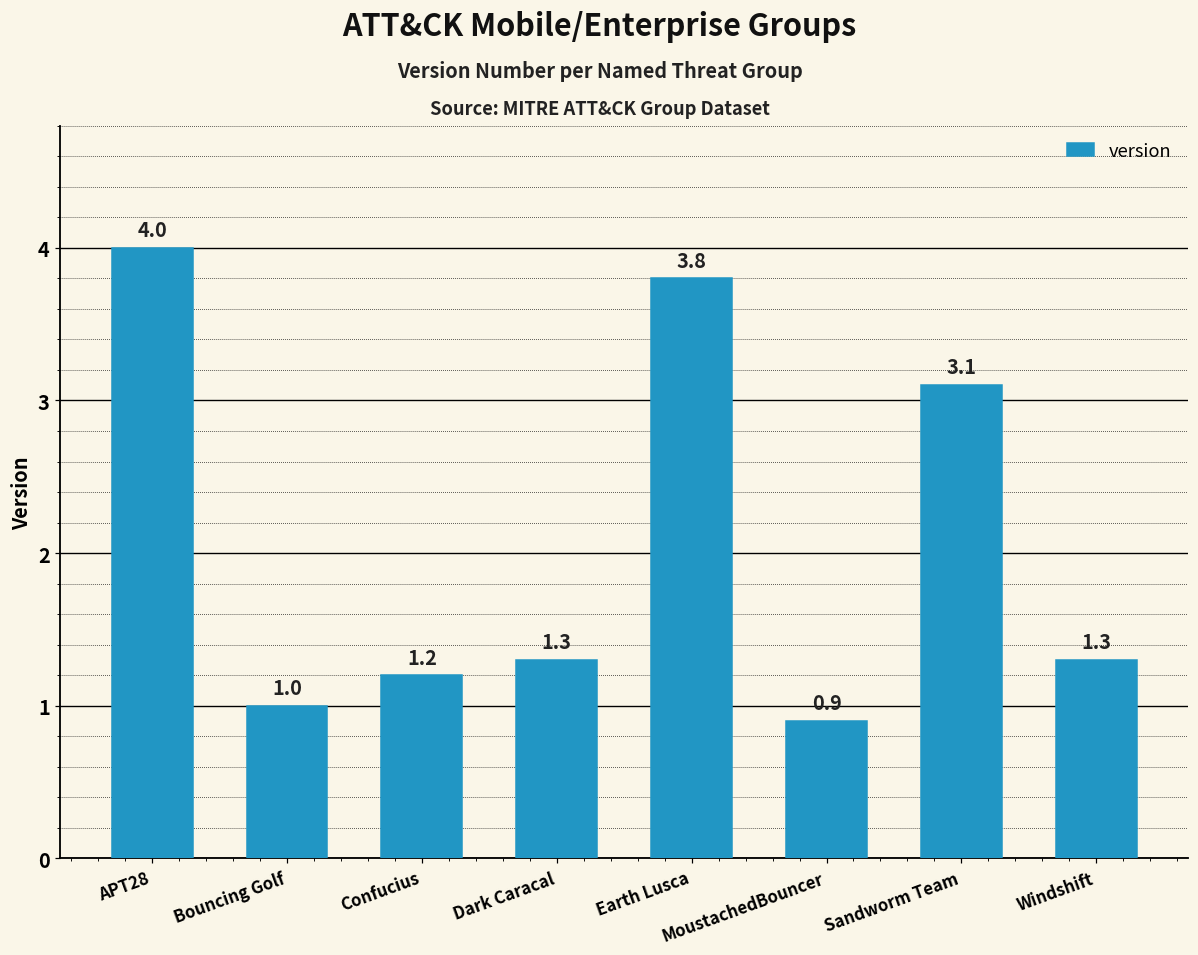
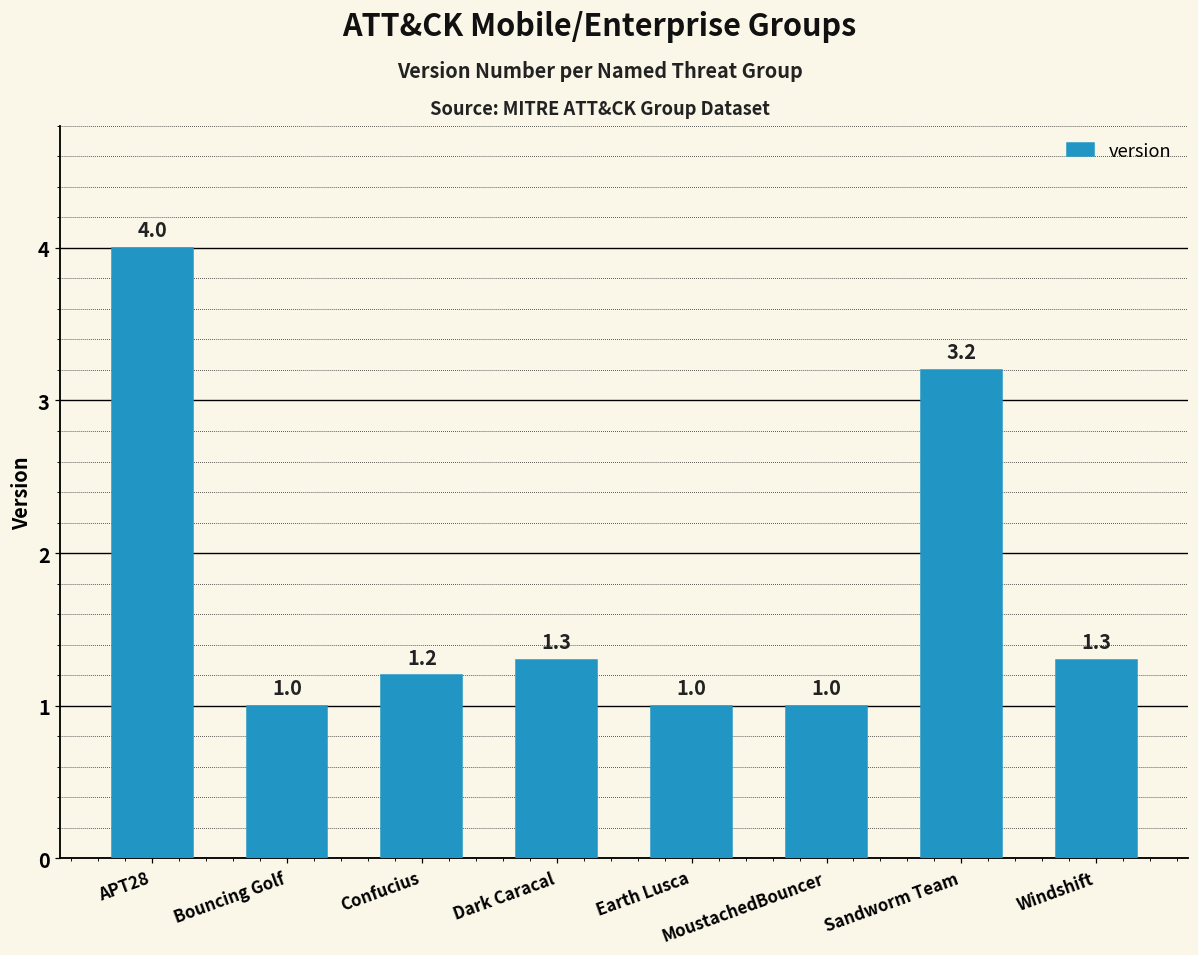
Earth Lusca: 3.8 -> 1.0
MoustachedBouncer: 0.9 -> 1.0
Sandworm Team: 3.1 -> 3.2
